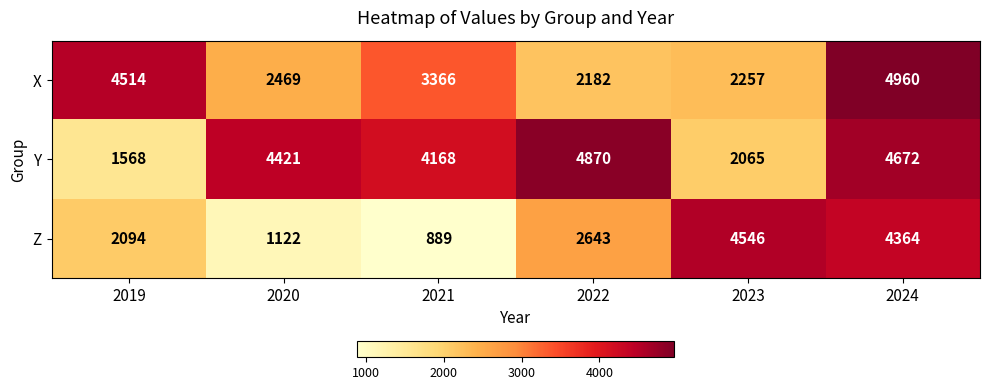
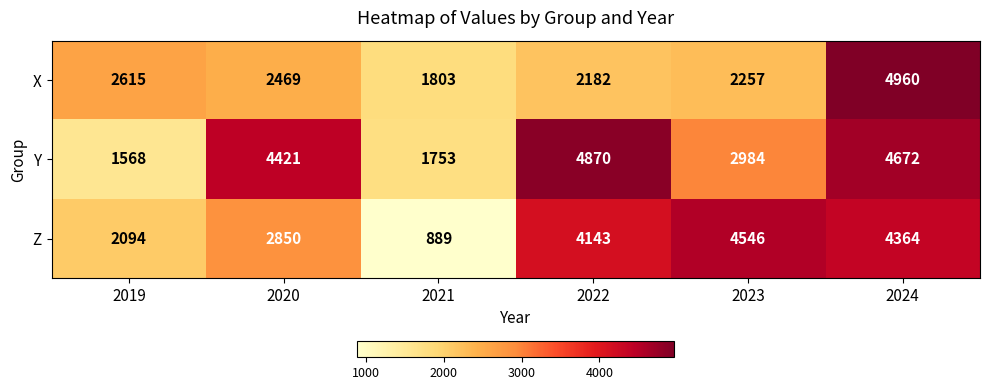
X, 2019: 4514 -> 2615
X, 2021: 3366 -> 1803
Y, 2021: 4168 -> 1753
Y, 2023: 2065 -> 2984
Z, 2020: 1122 -> 2850
Z, 2022: 2643 -> 4143
